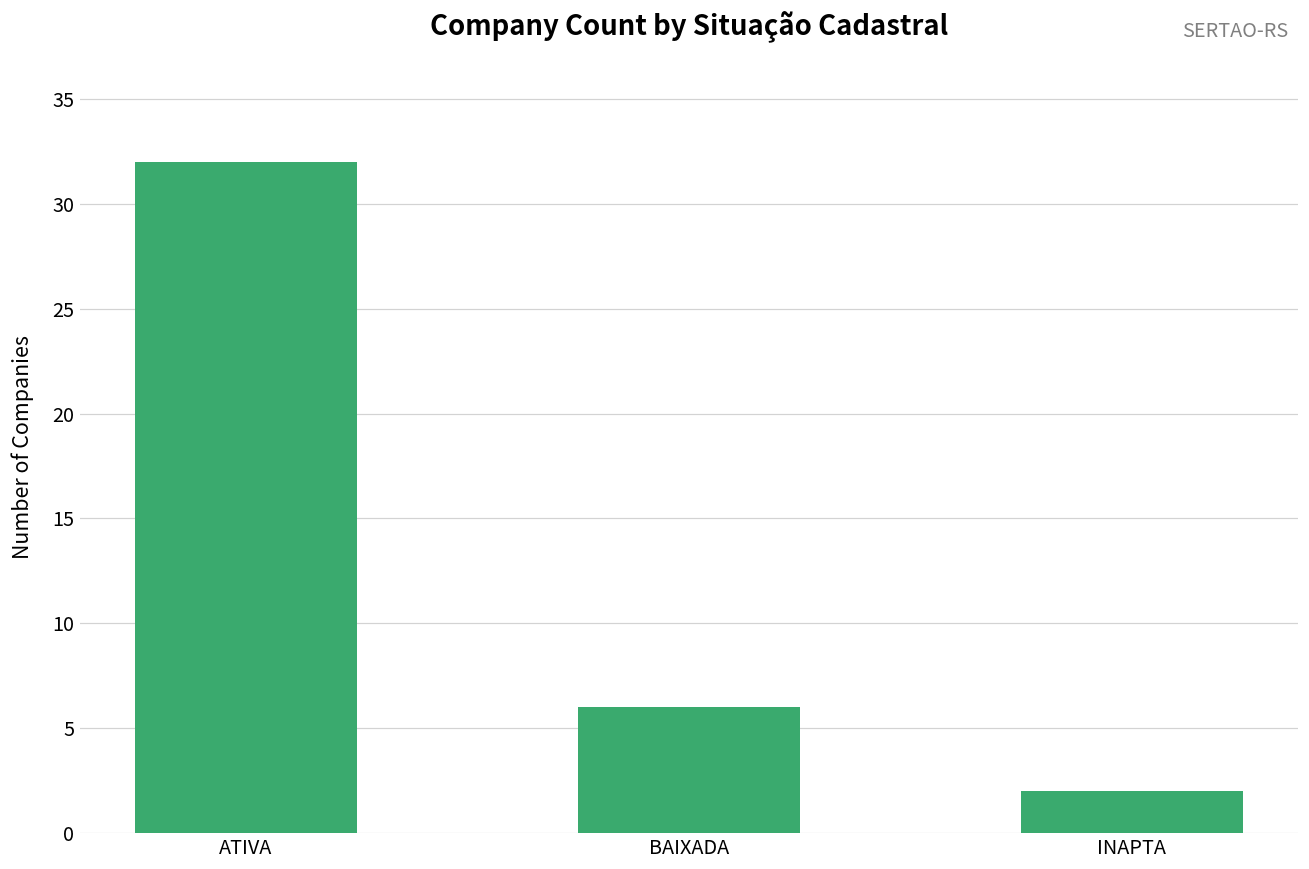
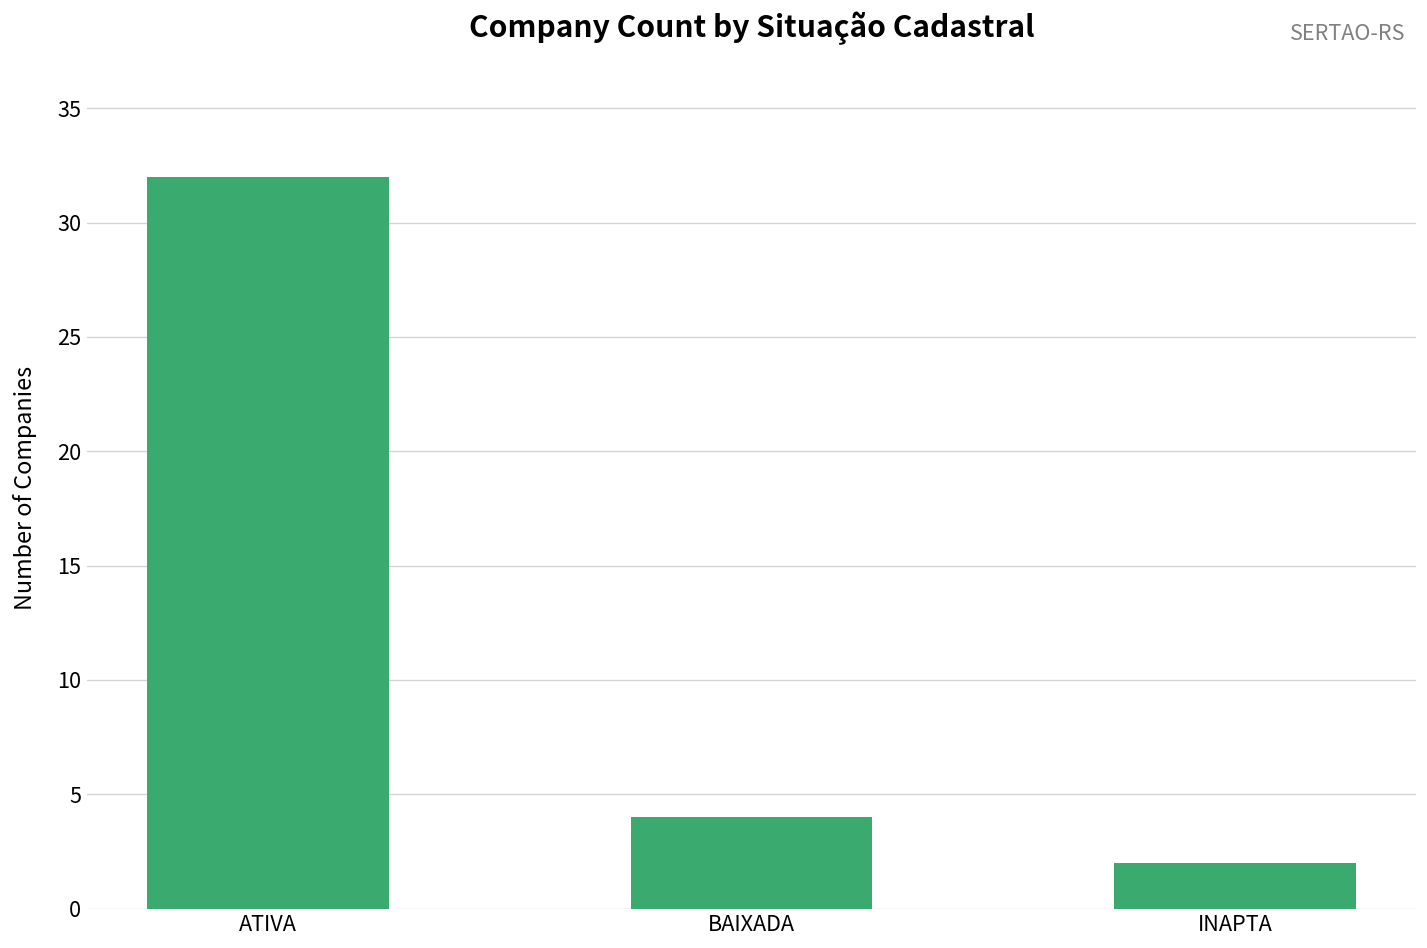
BAIXADA: 6 -> 4
